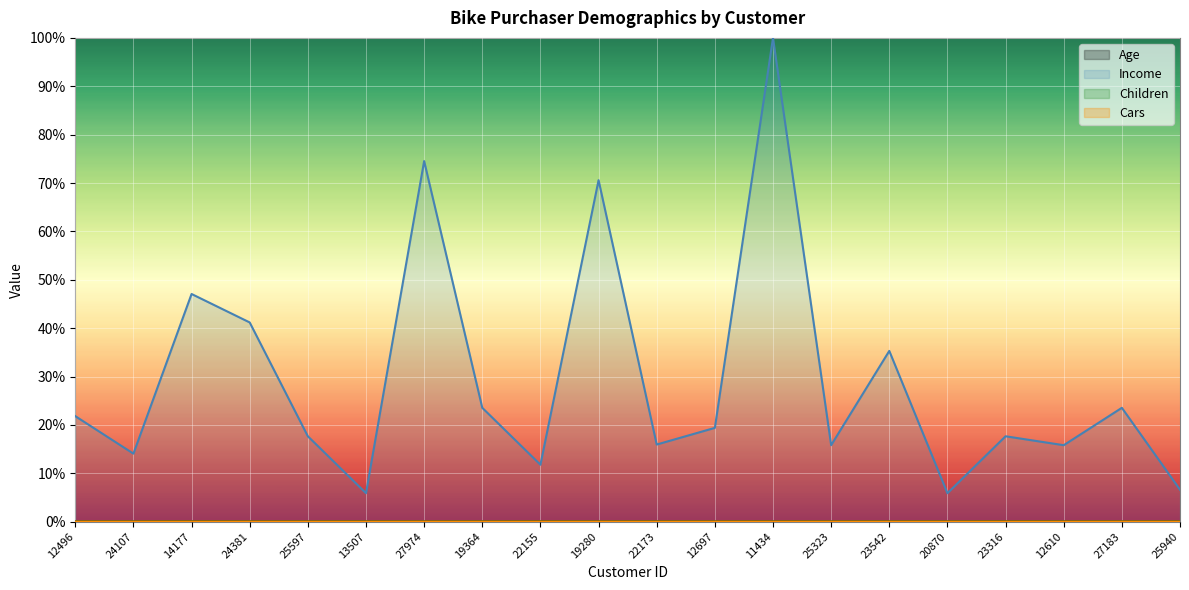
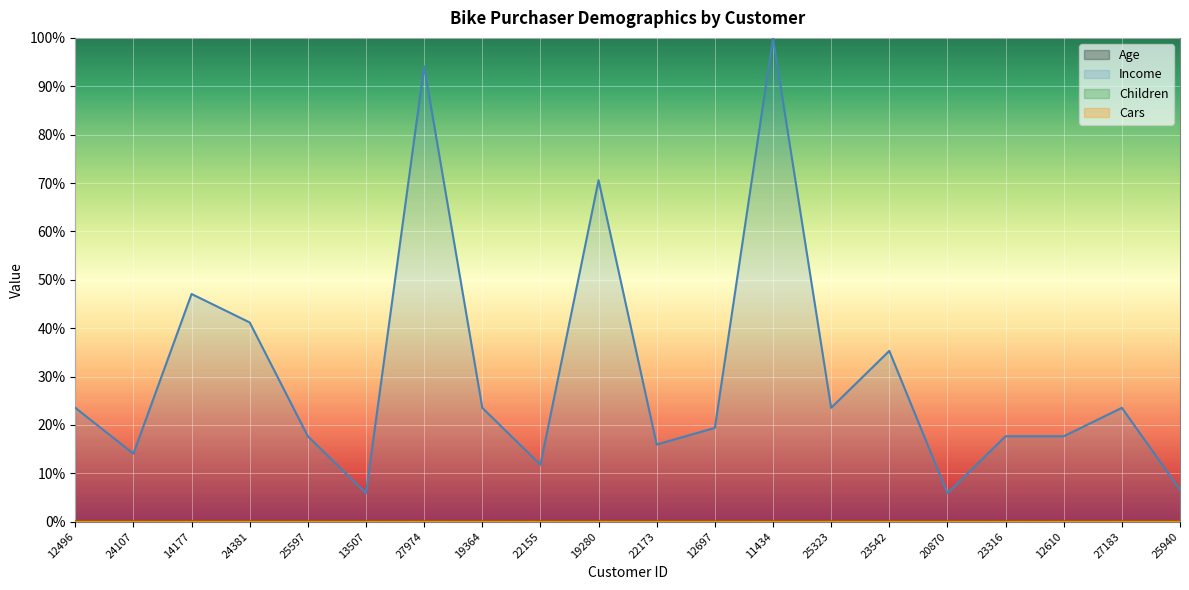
Income, 12496: 22% -> 24%
Income, 27974: 75% -> 94%
Income, 25323: 16% -> 24%
Income, 12610: 16% -> 18%
